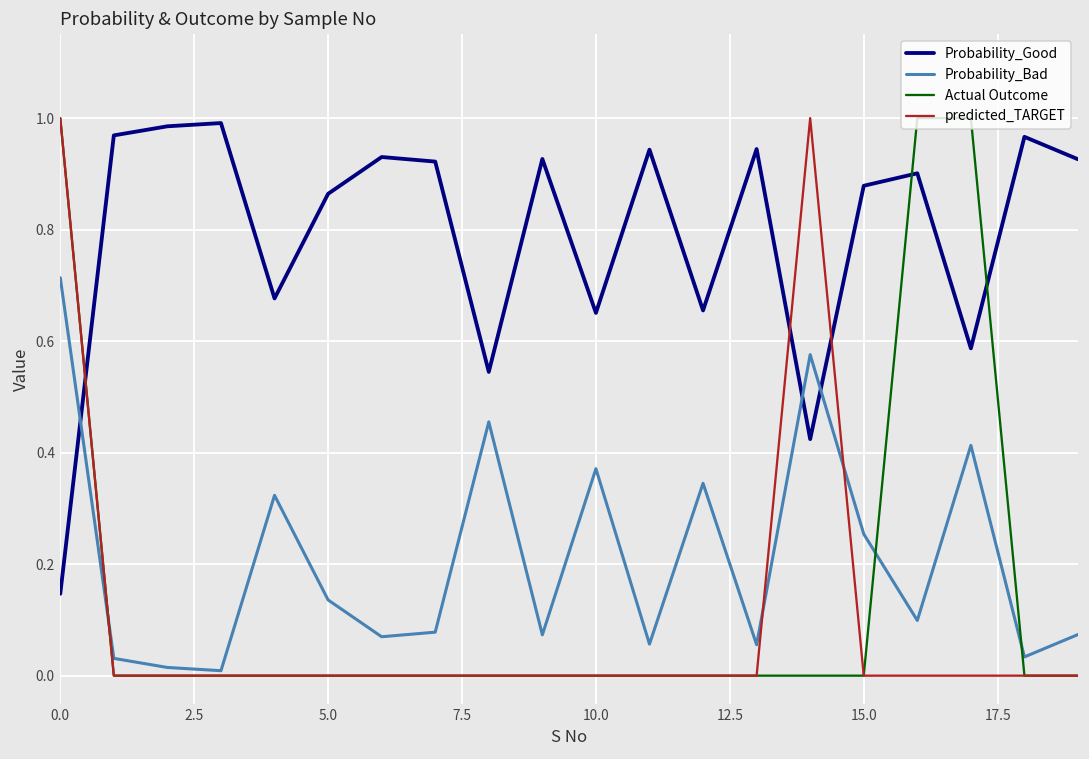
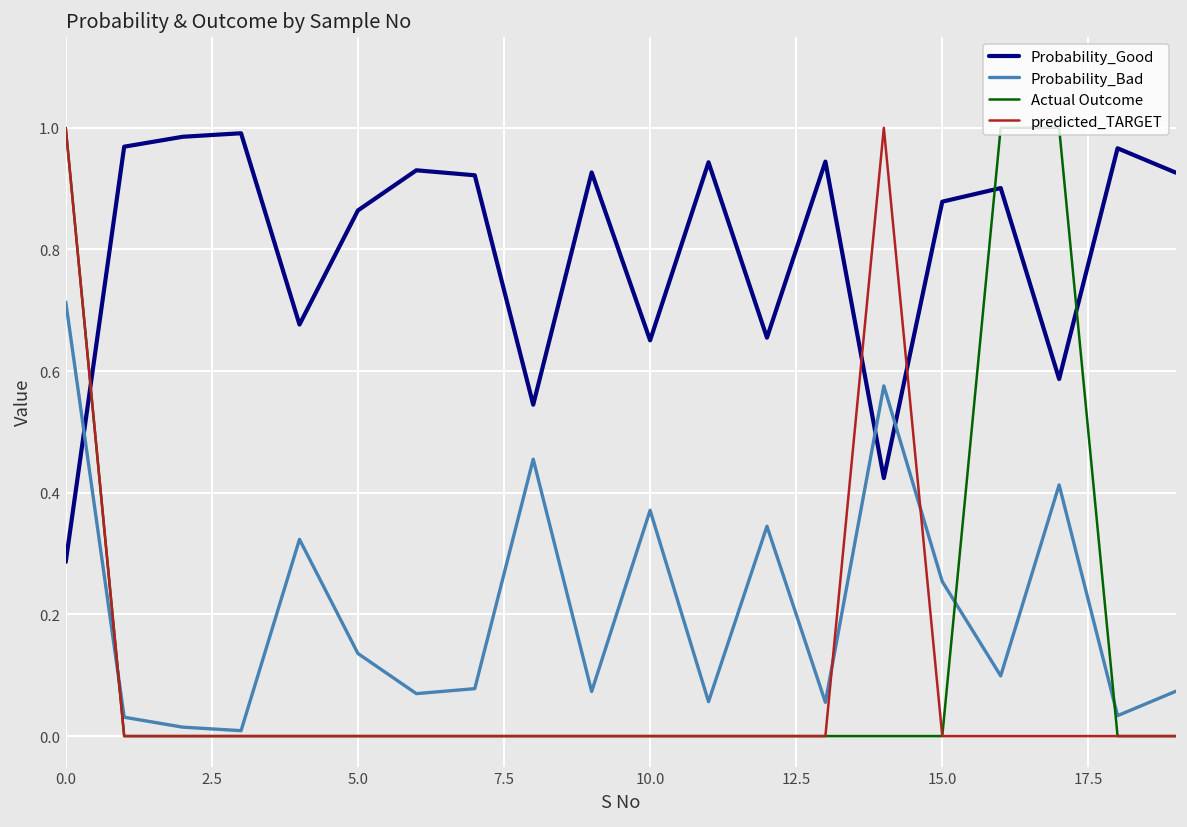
Probability_Good, 0.0: 0.15 -> 0.29
